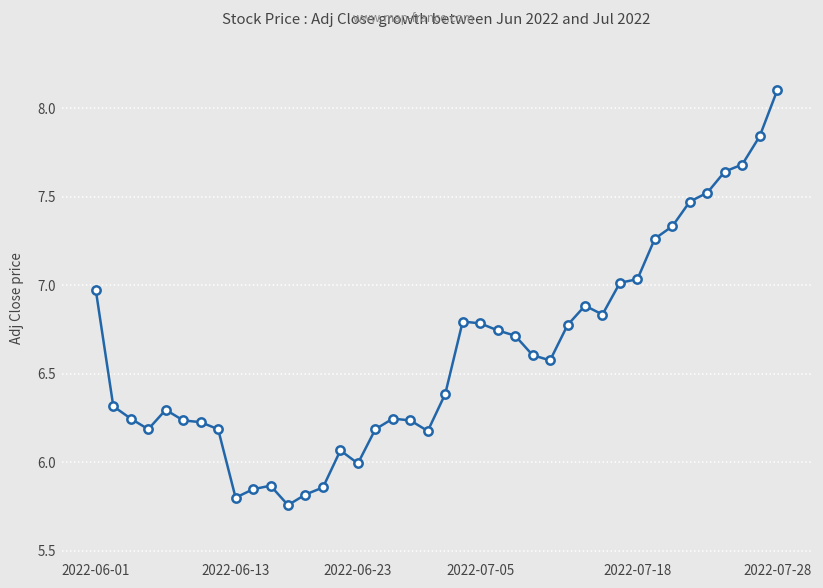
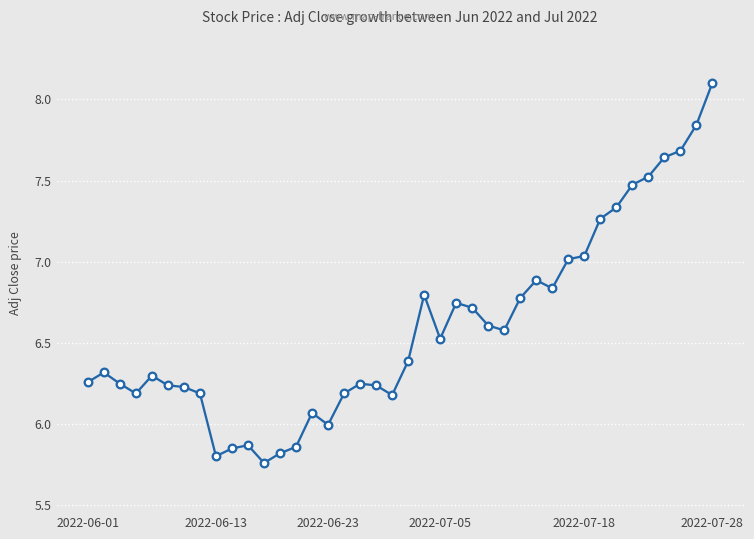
2022-06-01: 6.97 -> 6.26
2022-07-05: 6.79 -> 6.52
